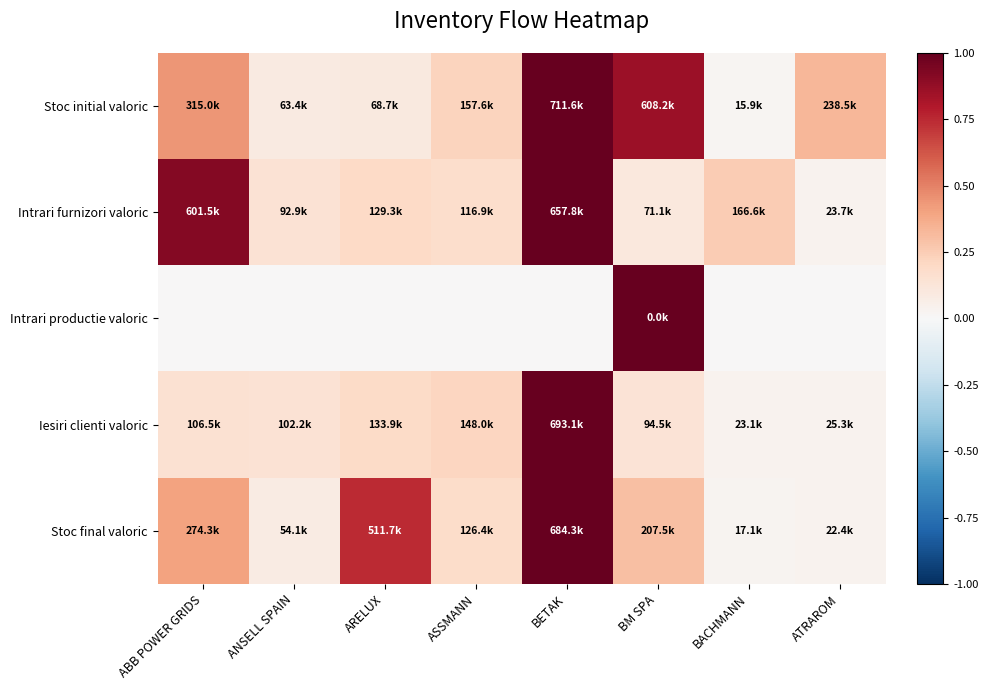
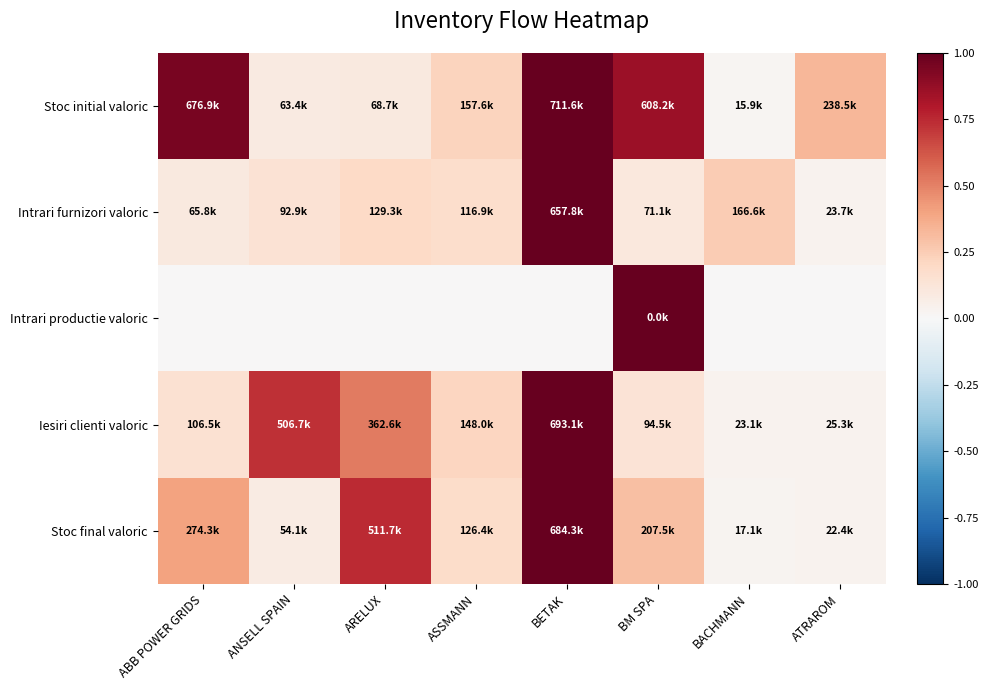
Stoc initial valoric, ABB POWER GRIDS: 315.0k -> 676.9k
Intrari furnizori valoric, ABB POWER GRIDS: 601.5k -> 65.8k
Iesiri clienti valoric, ANSELL SPAIN: 102.2k -> 506.7k
Iesiri clienti valoric, ARELUX: 133.9k -> 362.6k
